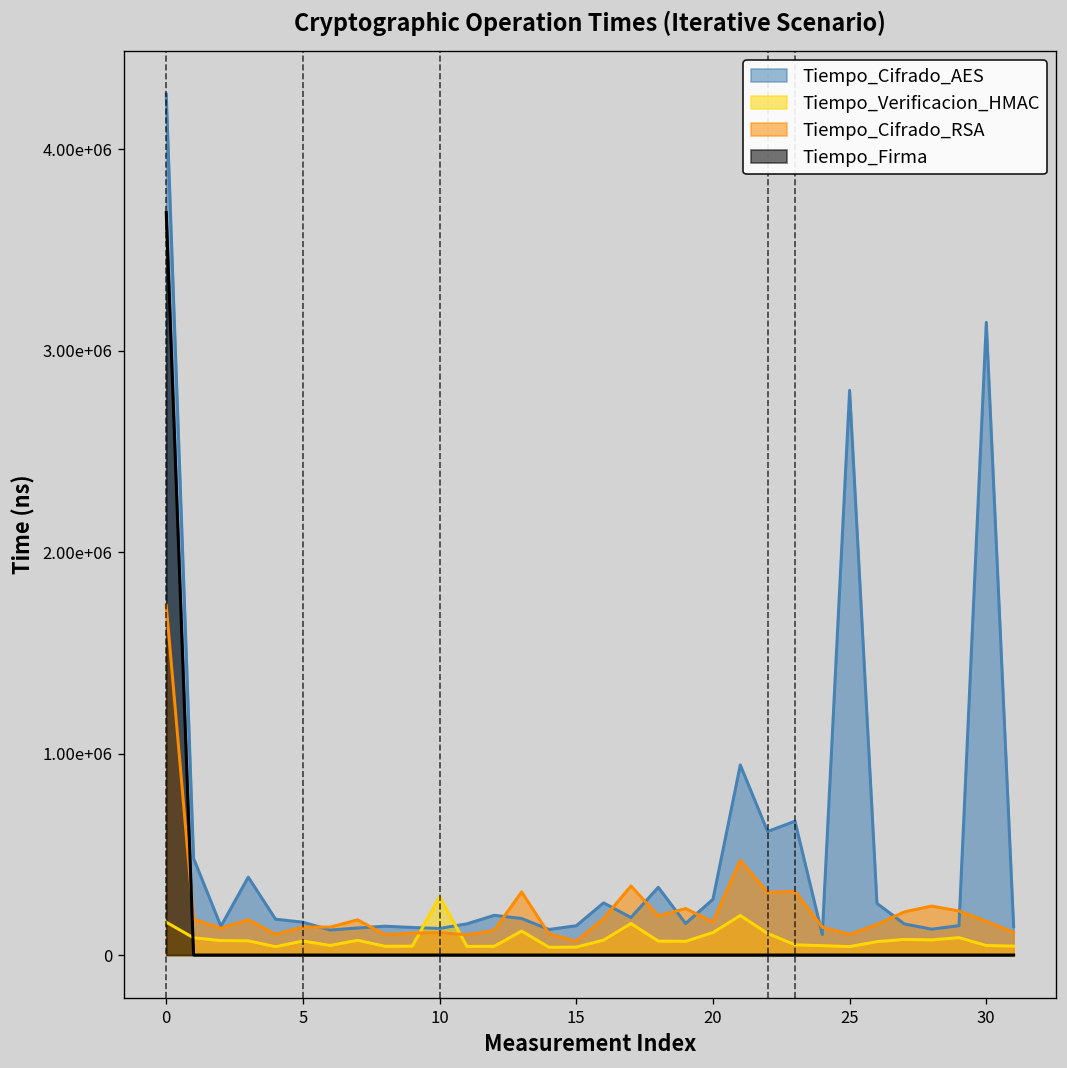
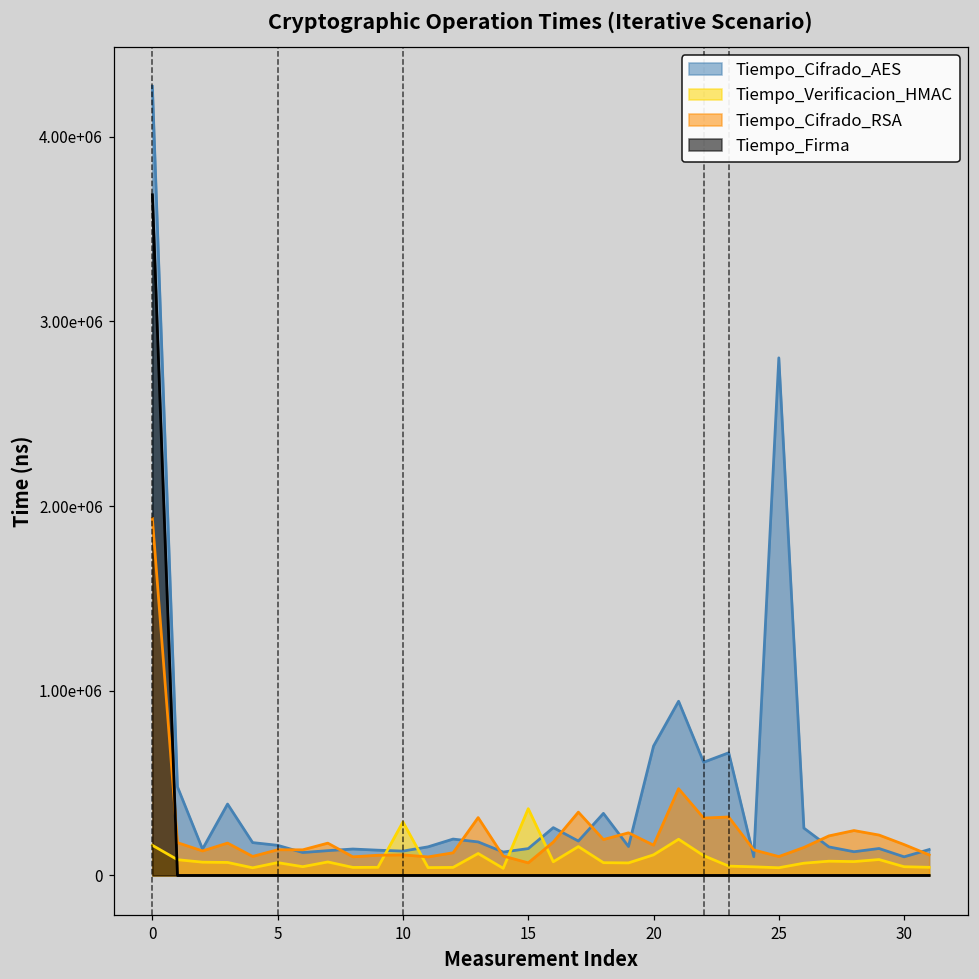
Tiempo_Cifrado_RSA, 0: 1740000 -> 1930000
Tiempo_Verificacion_HMAC, 15: 40000 -> 360000
Tiempo_Cifrado_AES, 20: 280000 -> 700000
Tiempo_Cifrado_AES, 30: 3140000 -> 100000
